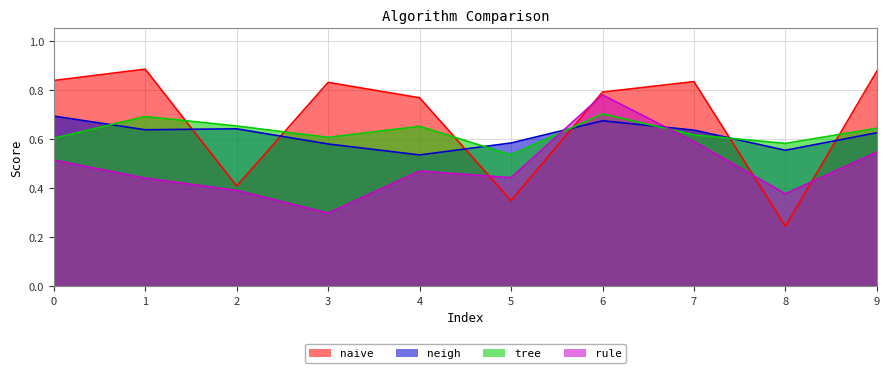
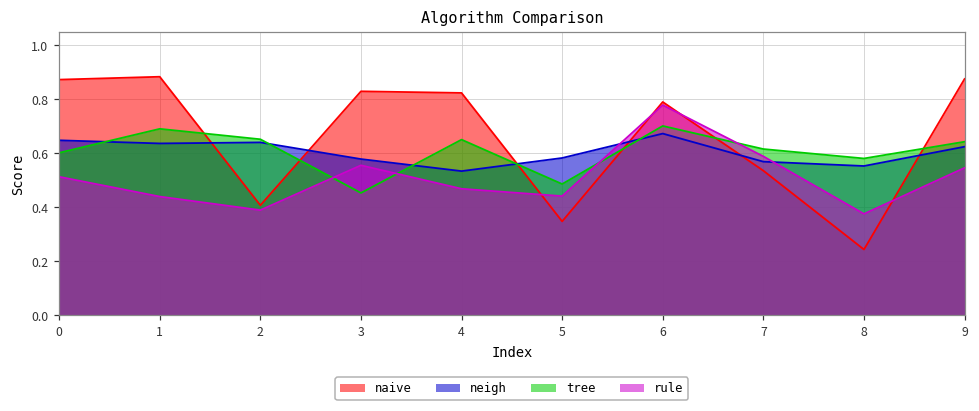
naive, 0: 0.84 -> 0.87
neigh, 0: 0.69 -> 0.65
tree, 3: 0.61 -> 0.45
rule, 3: 0.30 -> 0.56
naive, 4: 0.77 -> 0.82
tree, 5: 0.53 -> 0.49
naive, 7: 0.83 -> 0.54
neigh, 7: 0.64 -> 0.57
